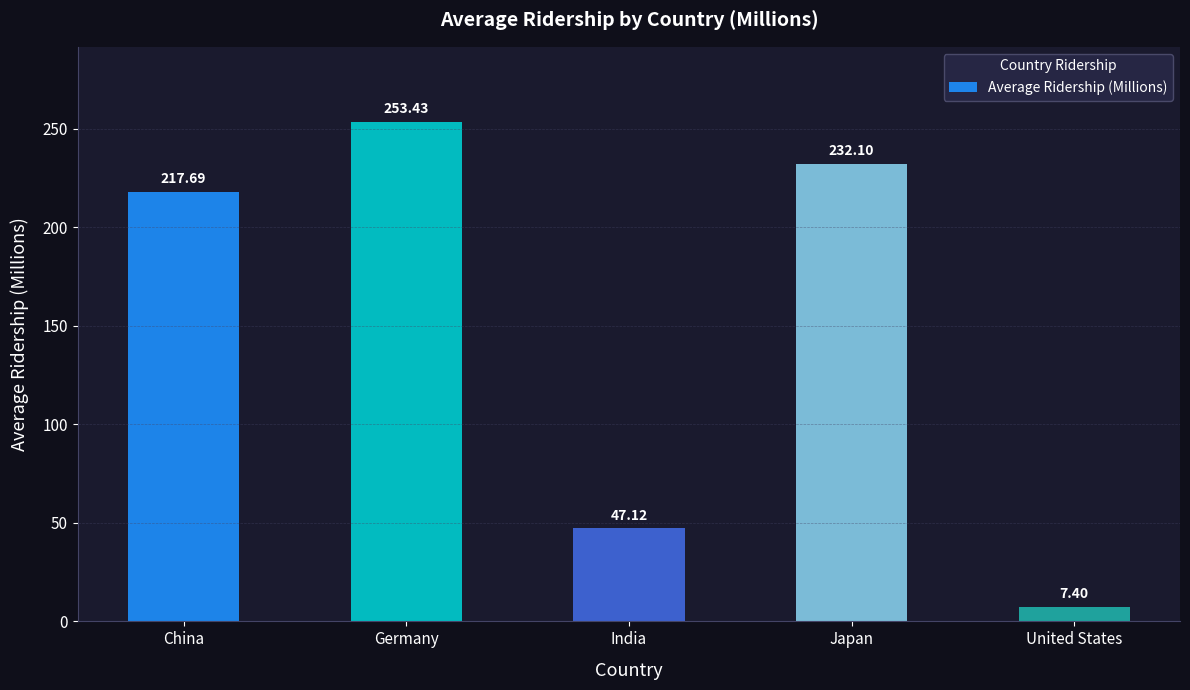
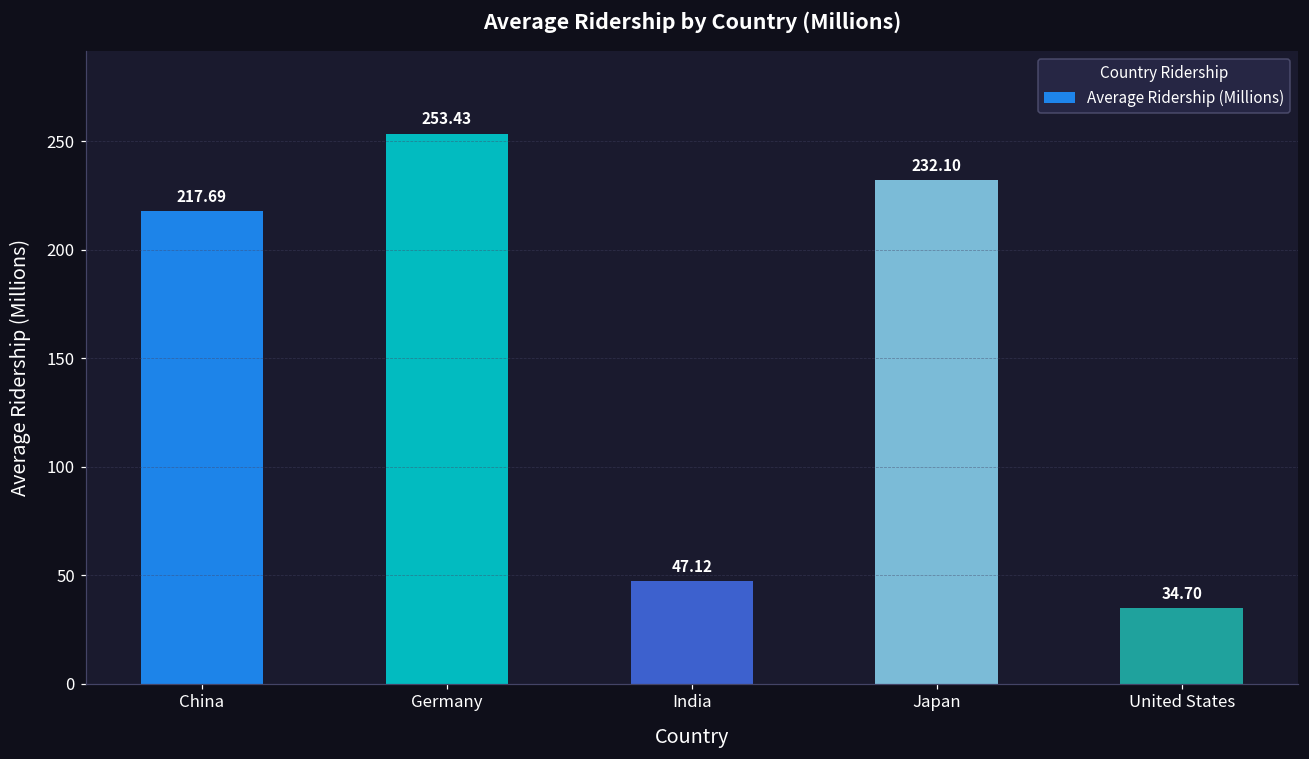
United States: 7.40 -> 34.70
